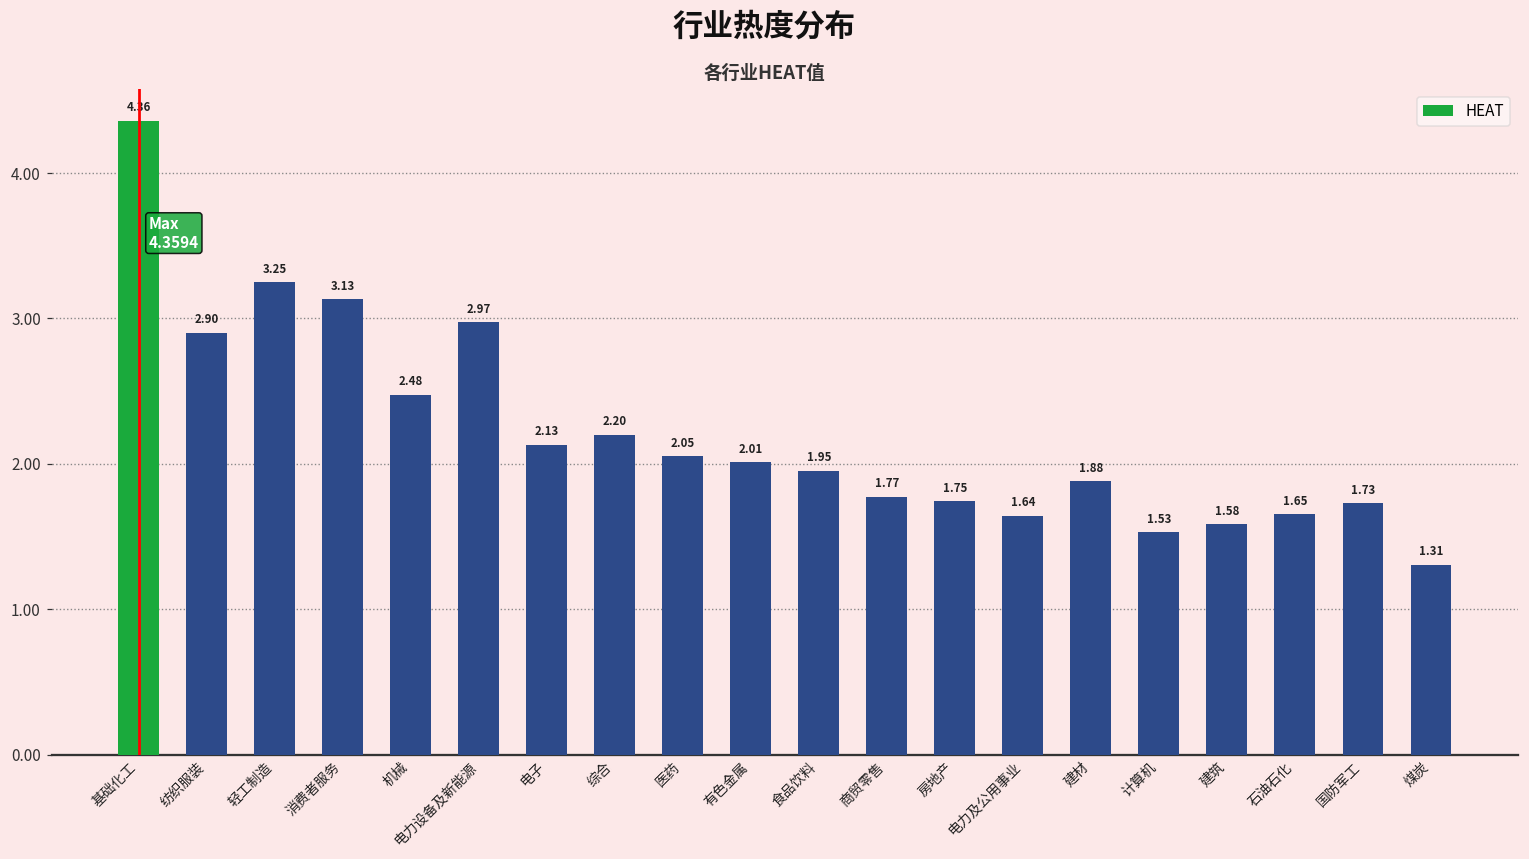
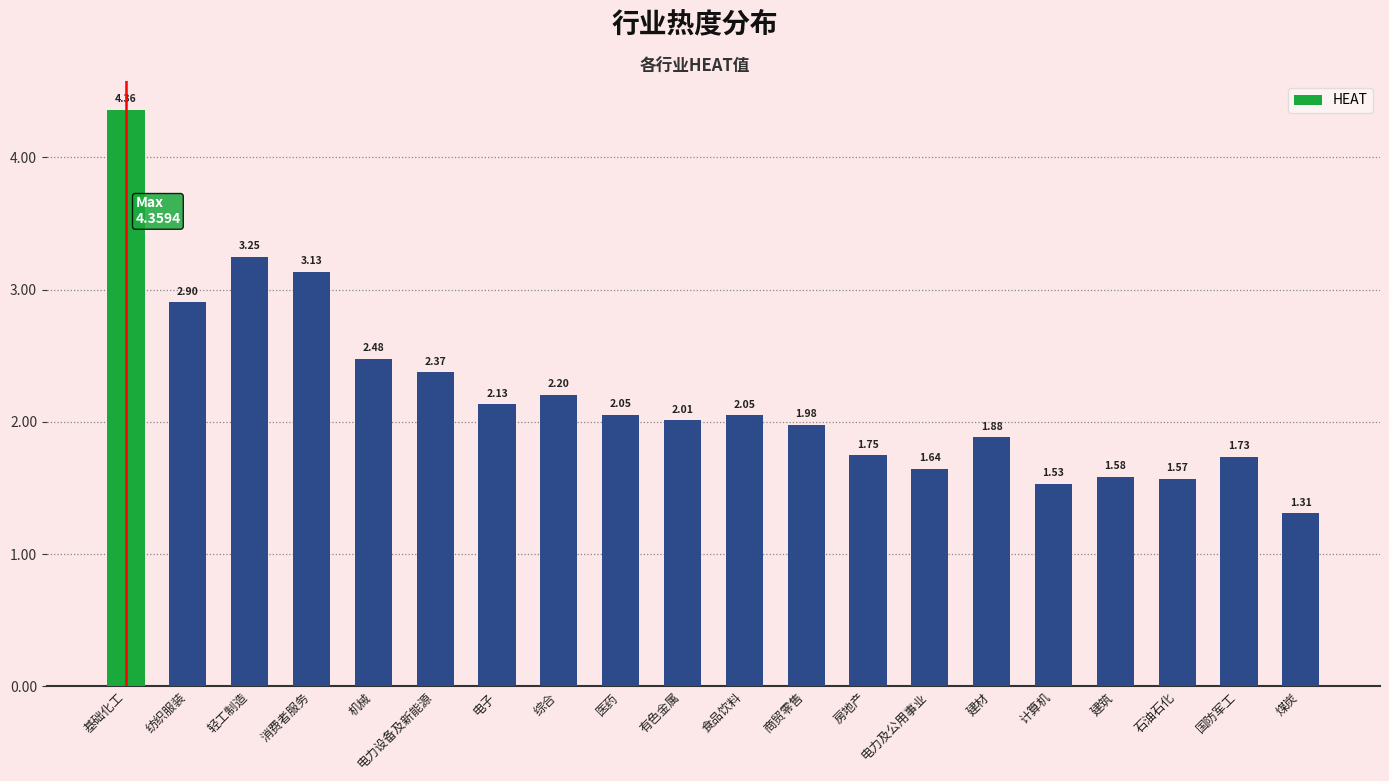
电力设备及新能源: 2.97 -> 2.37
食品饮料: 1.95 -> 2.05
商贸零售: 1.77 -> 1.98
石油石化: 1.65 -> 1.57
